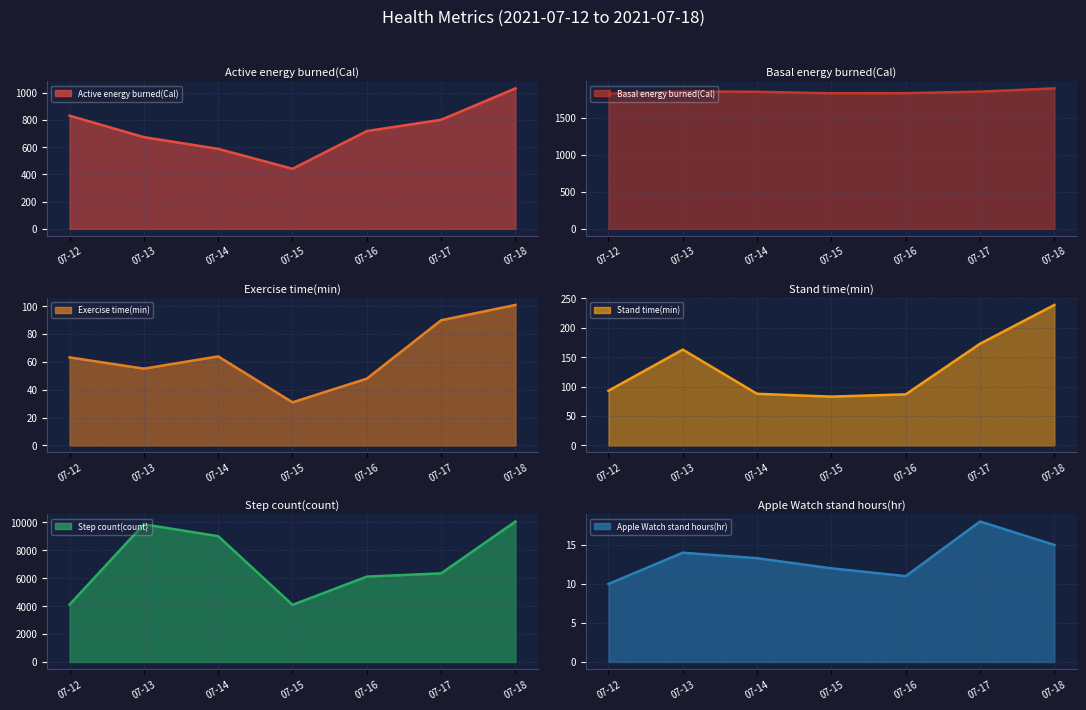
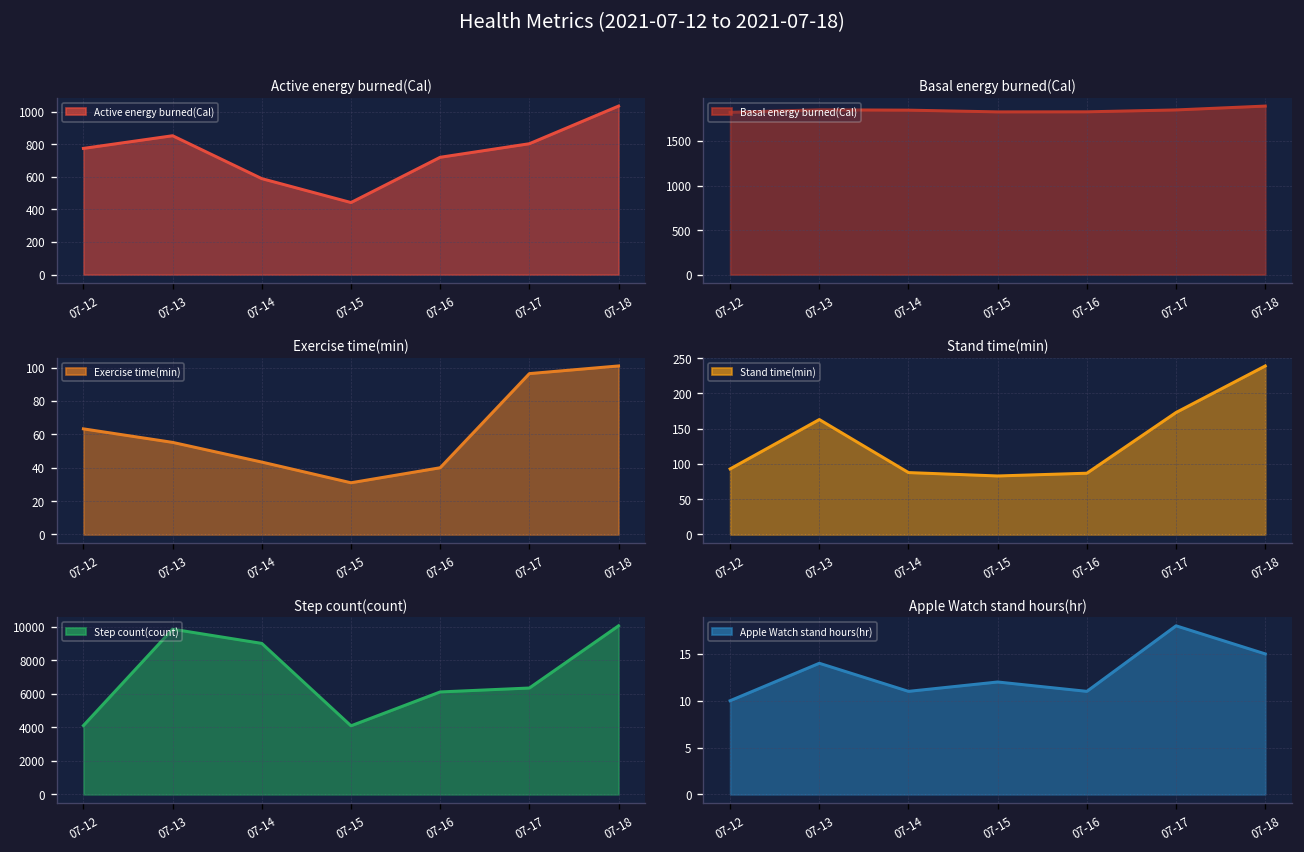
Active energy burned(Cal), 07-12: 830 -> 770
Active energy burned(Cal), 07-13: 670 -> 850
Exercise time(min), 07-14: 64 -> 43
Exercise time(min), 07-16: 48 -> 40
Exercise time(min), 07-17: 90 -> 96
Apple Watch stand hours(hr), 07-14: 13 -> 11
